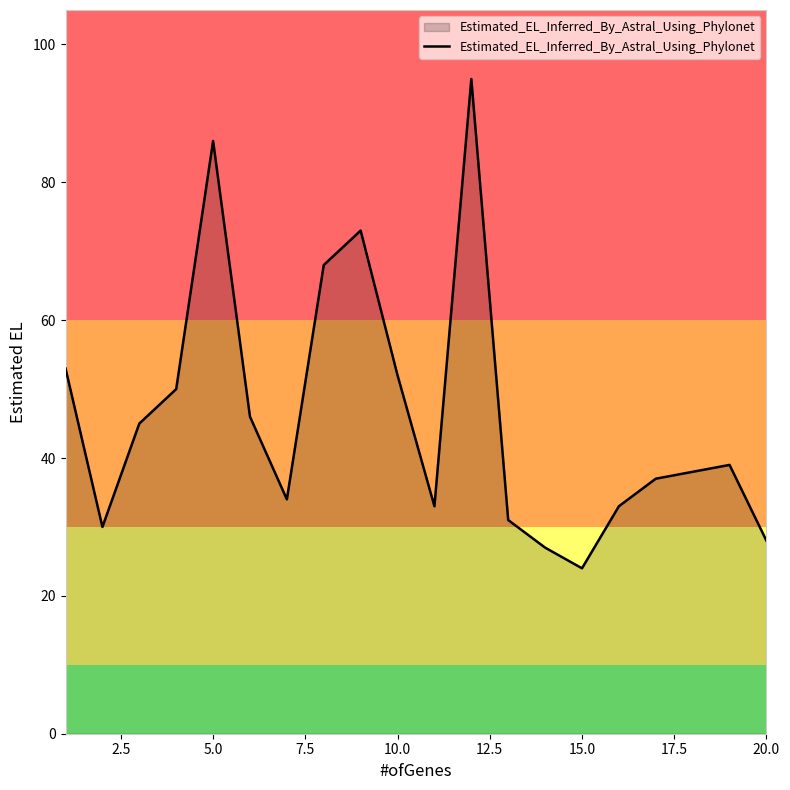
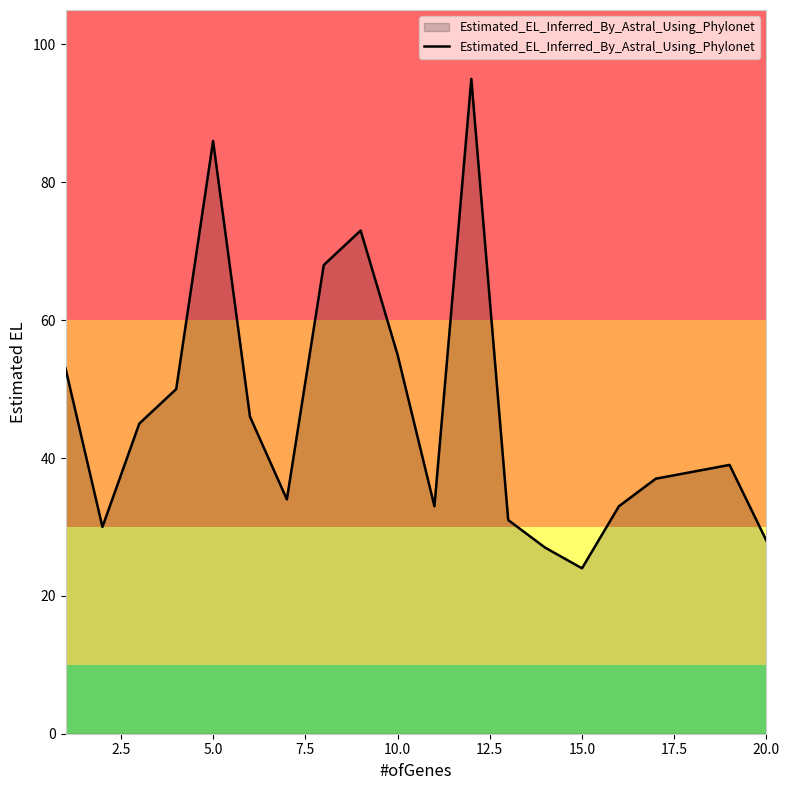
10.0: 52 -> 55
